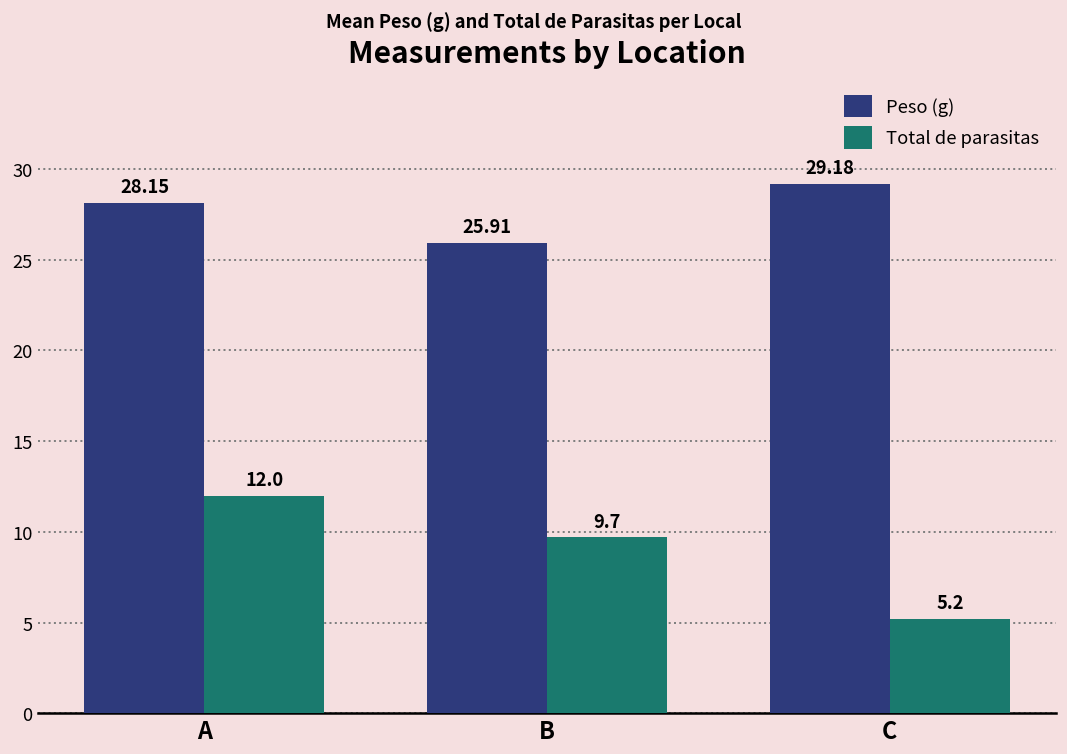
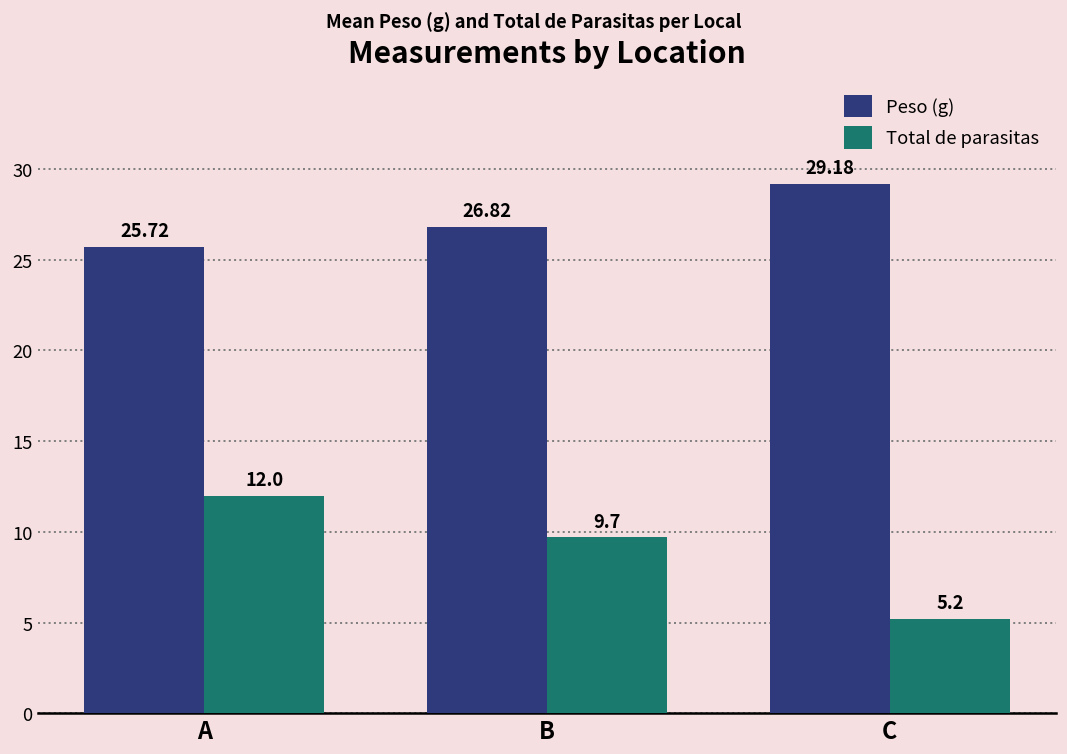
Peso (g), A: 28.15 -> 25.72
Peso (g), B: 25.91 -> 26.82
